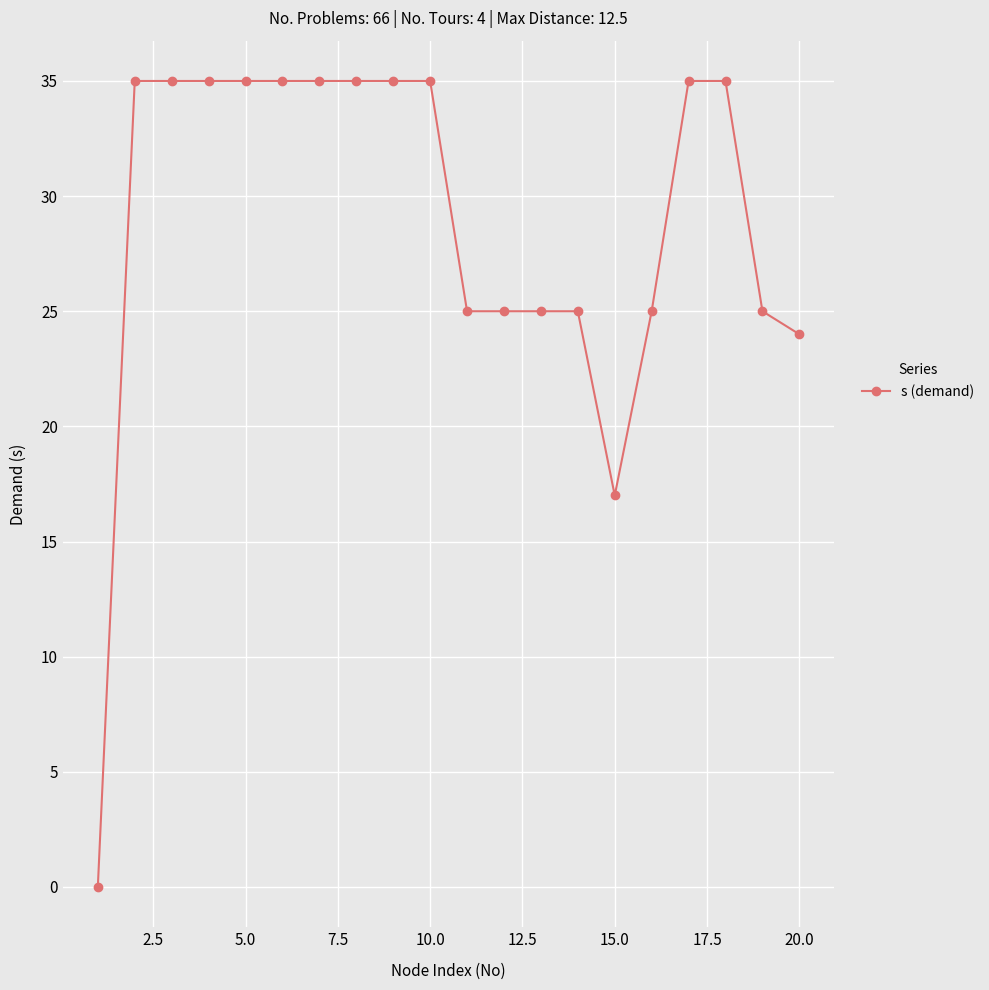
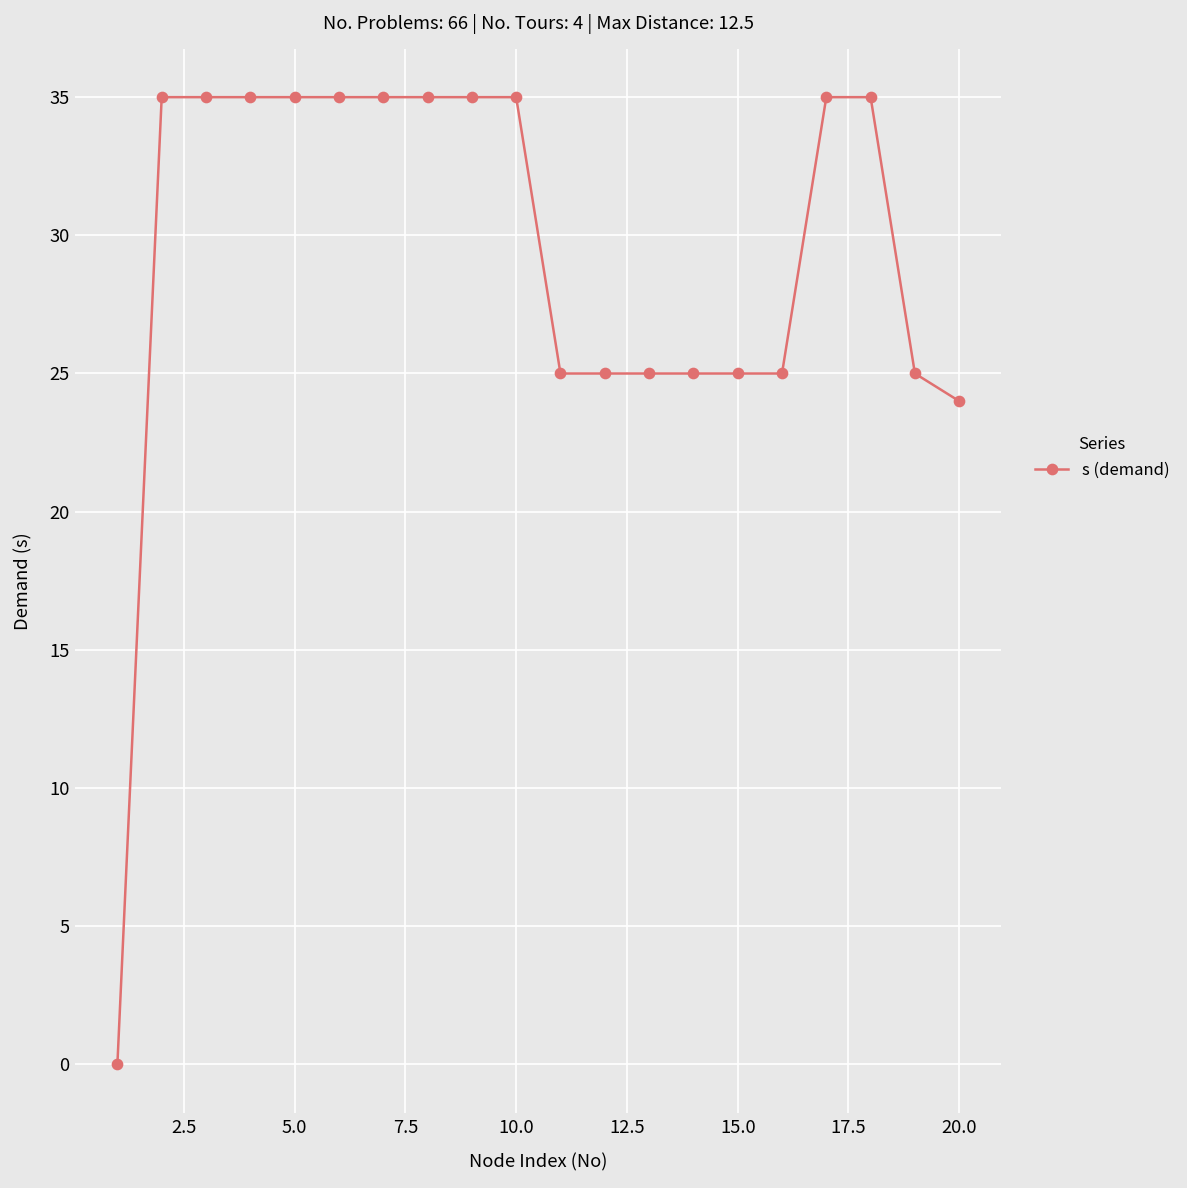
15.0: 17 -> 25
